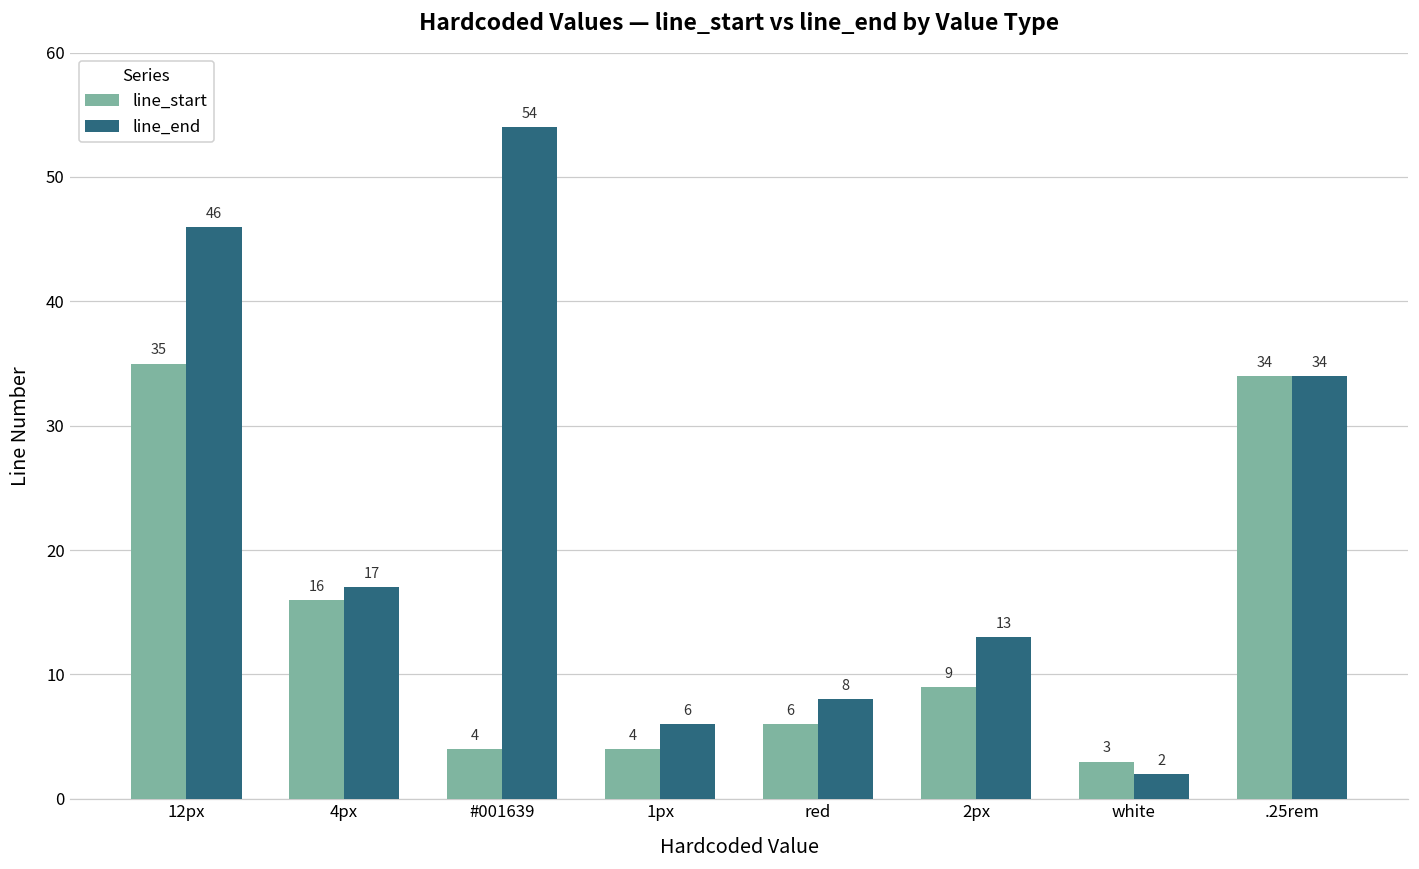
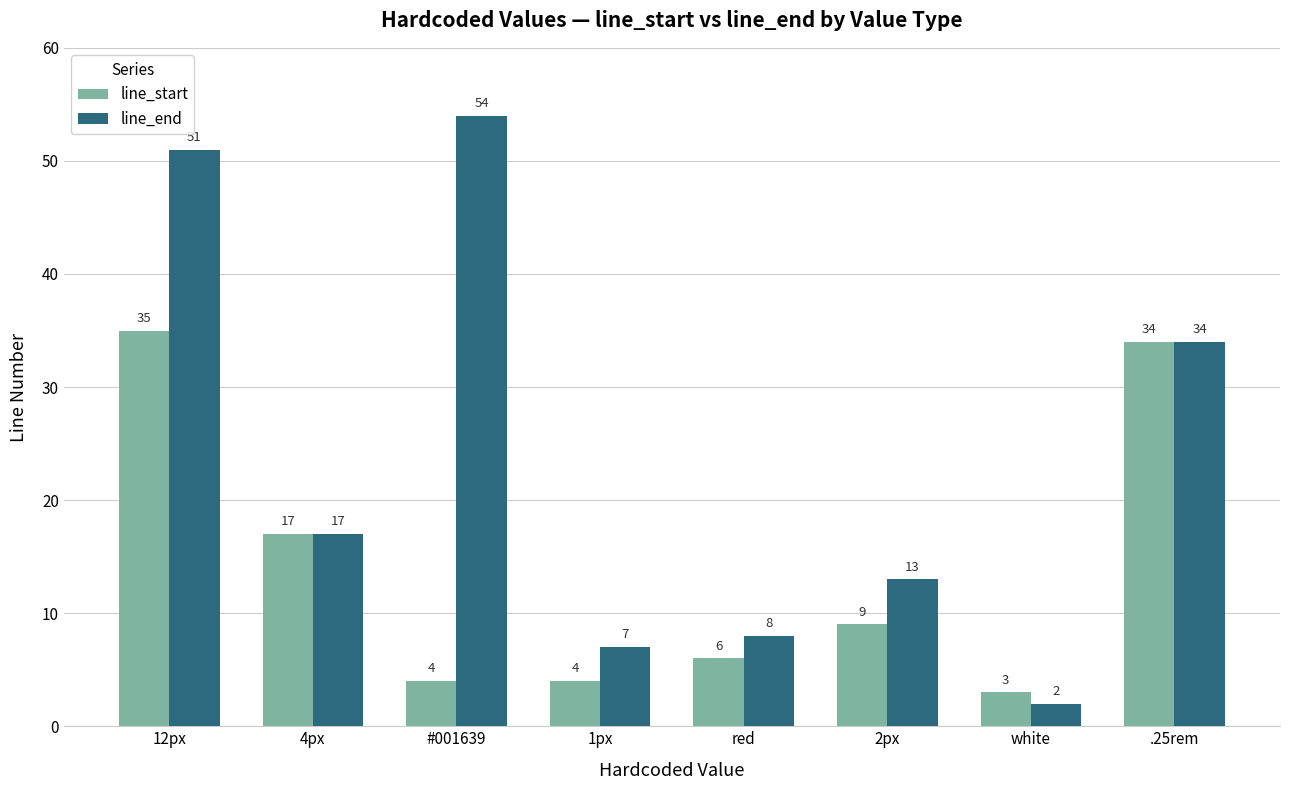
line_end, 12px: 46 -> 51
line_start, 4px: 16 -> 17
line_end, 1px: 6 -> 7
